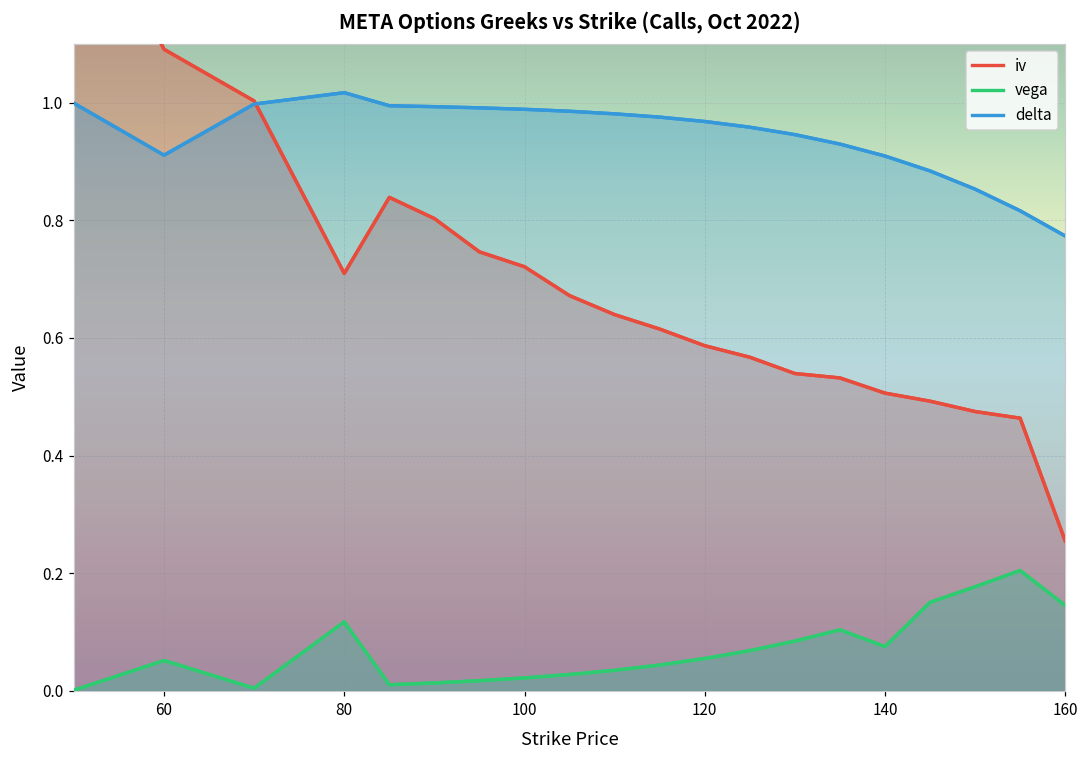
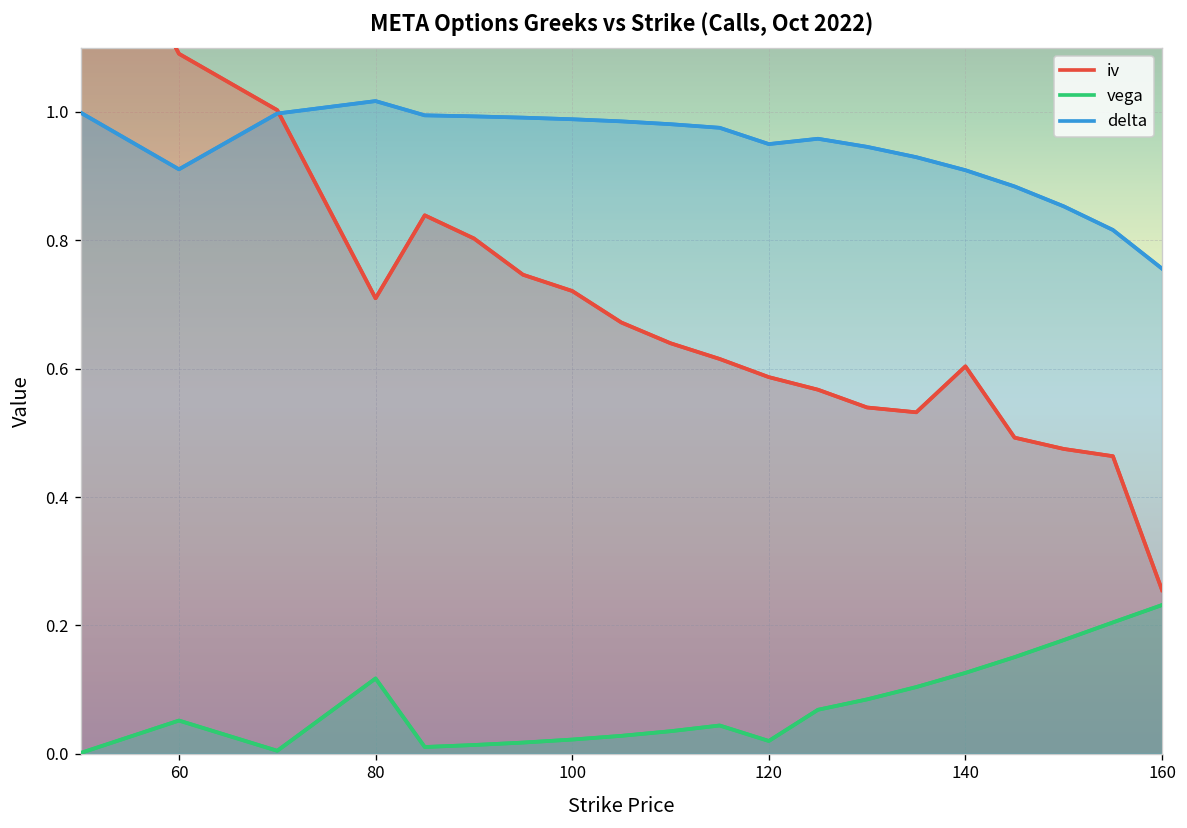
vega, 120: 0.06 -> 0.02
delta, 120: 0.97 -> 0.95
iv, 140: 0.51 -> 0.60
vega, 140: 0.08 -> 0.13
vega, 160: 0.15 -> 0.23
delta, 160: 0.77 -> 0.76
